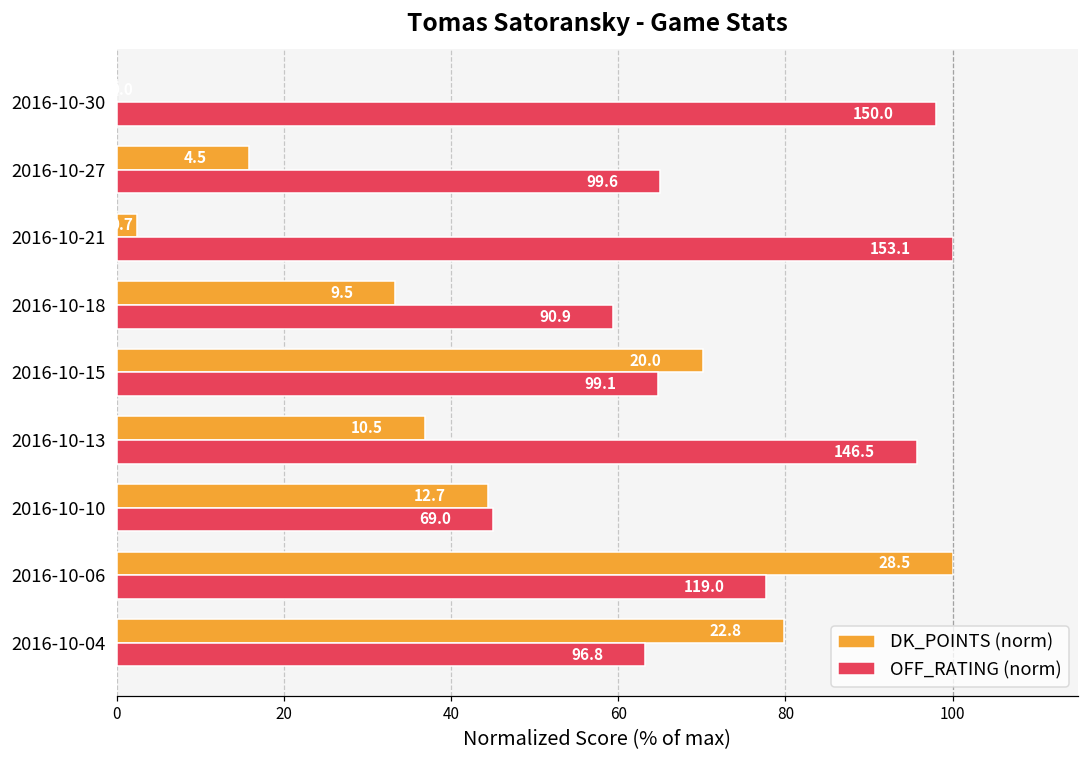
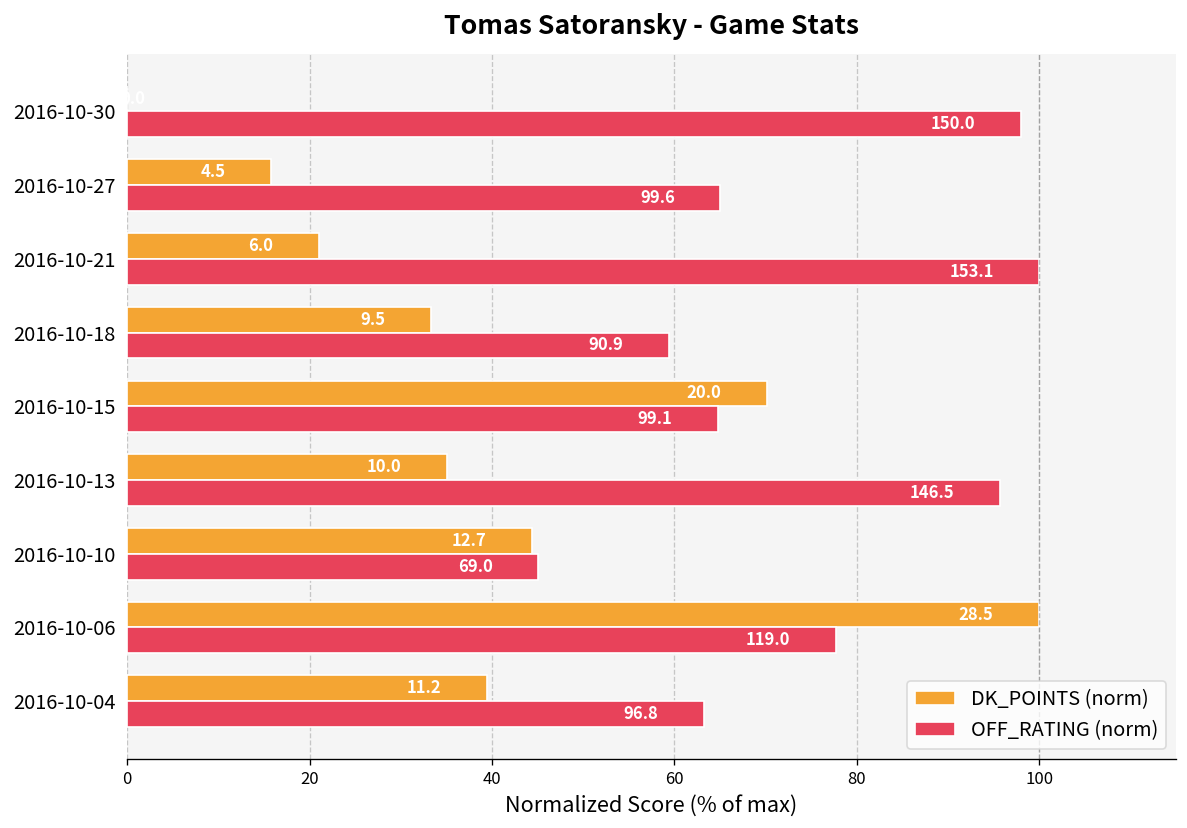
DK_POINTS (norm), 2016-10-21: 0.7 -> 6.0
DK_POINTS (norm), 2016-10-13: 10.5 -> 10.0
DK_POINTS (norm), 2016-10-04: 22.8 -> 11.2
